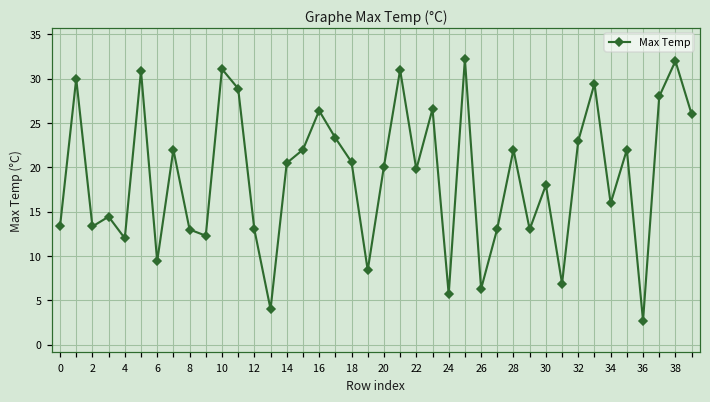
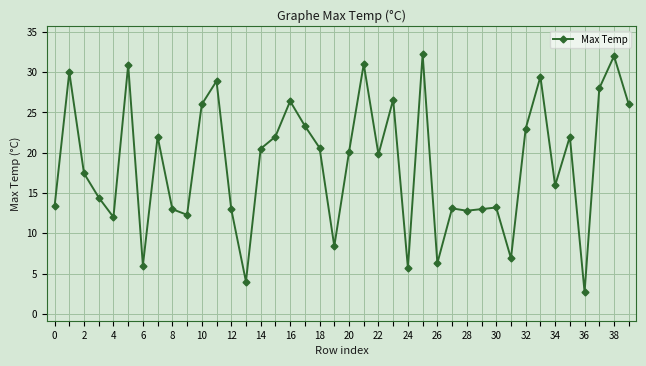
2: 13 -> 17
6: 9 -> 6
10: 31 -> 26
28: 22 -> 13
30: 18 -> 13
